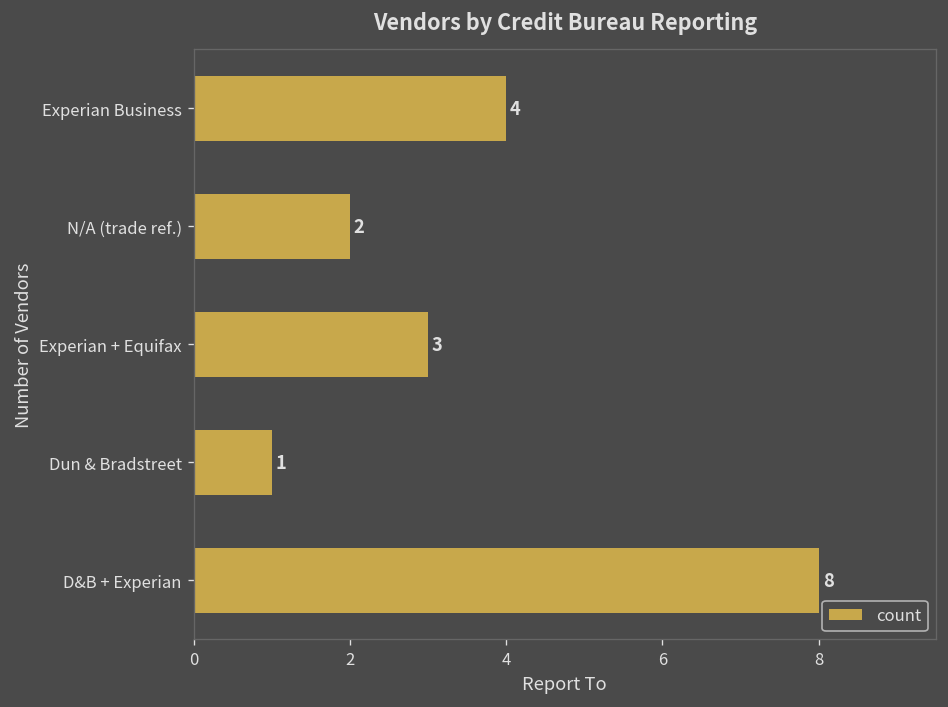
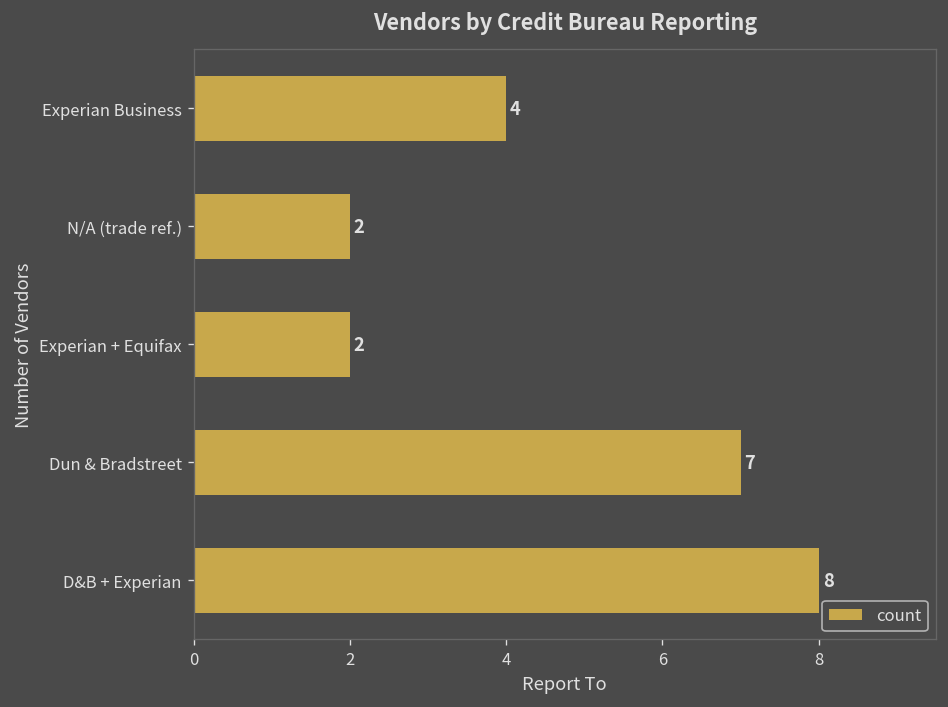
Experian + Equifax: 3 -> 2
Dun & Bradstreet: 1 -> 7
